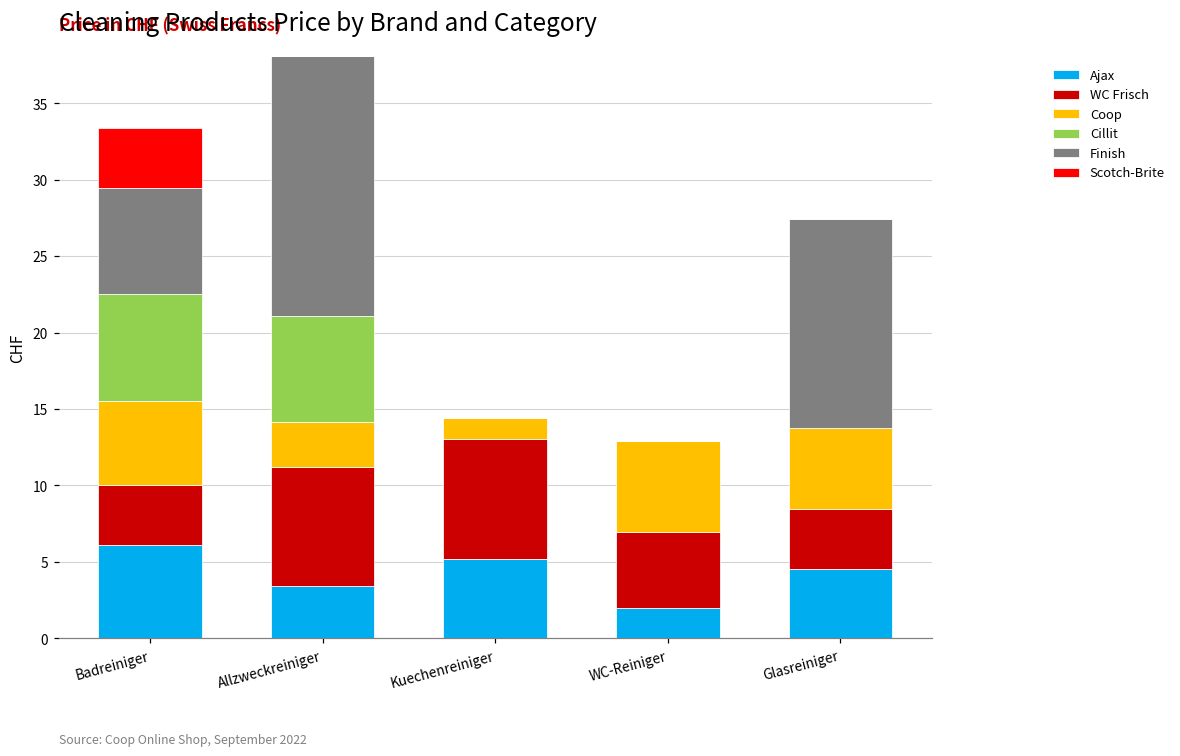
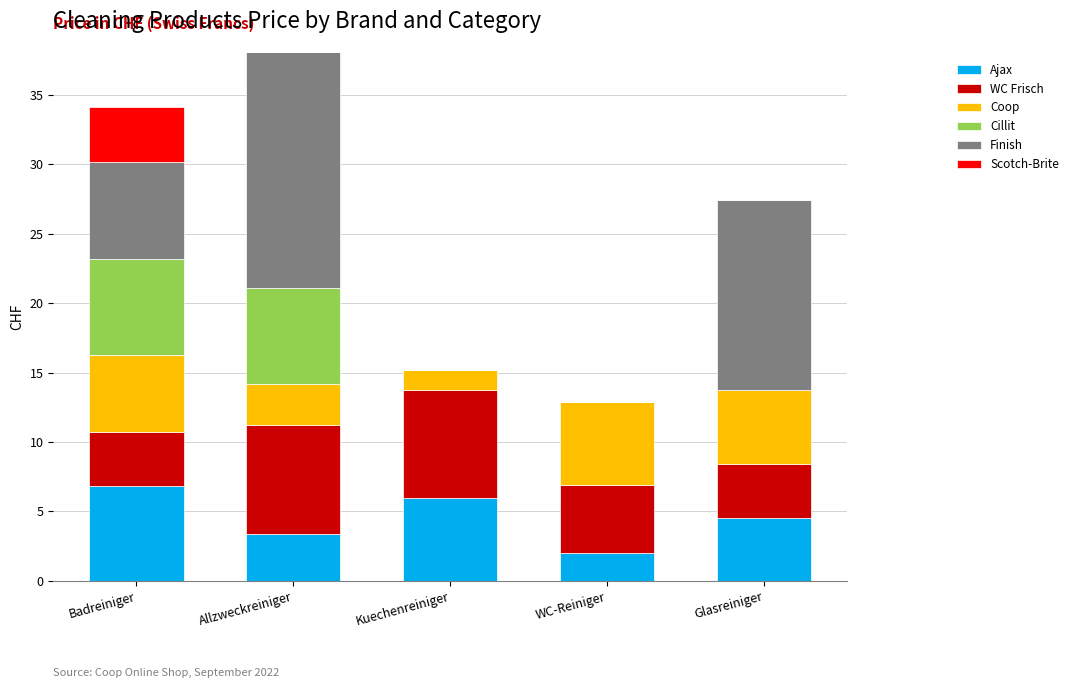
Ajax, Badreiniger: 6.1 -> 6.8
Ajax, Kuechenreiniger: 5.2 -> 6.0
